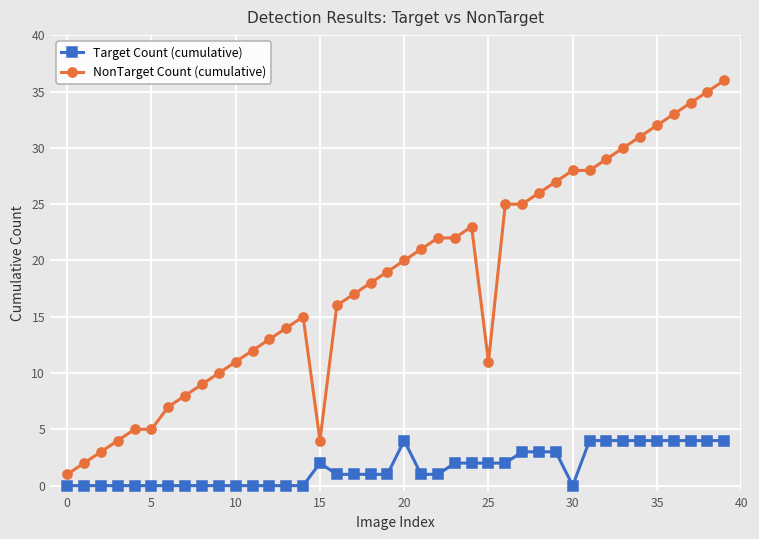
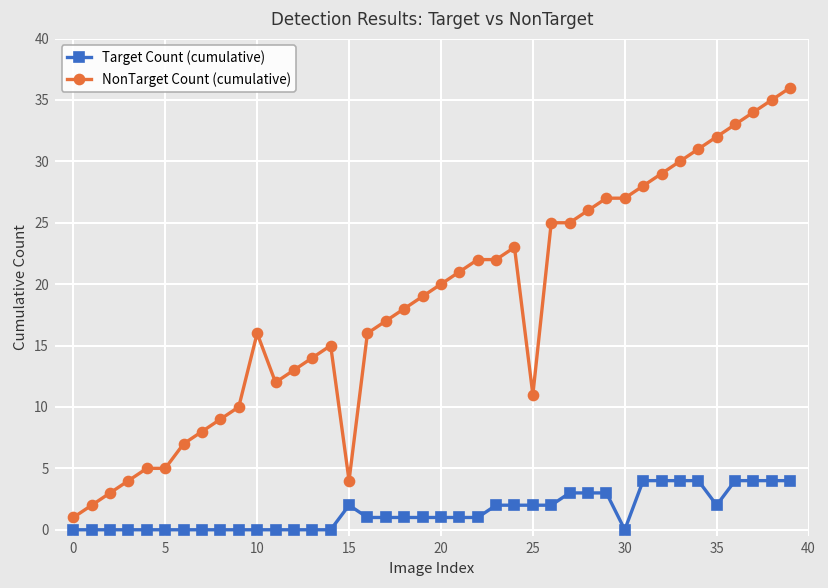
NonTarget Count (cumulative), 10: 11 -> 16
Target Count (cumulative), 20: 4 -> 1
NonTarget Count (cumulative), 30: 28 -> 27
Target Count (cumulative), 35: 4 -> 2
